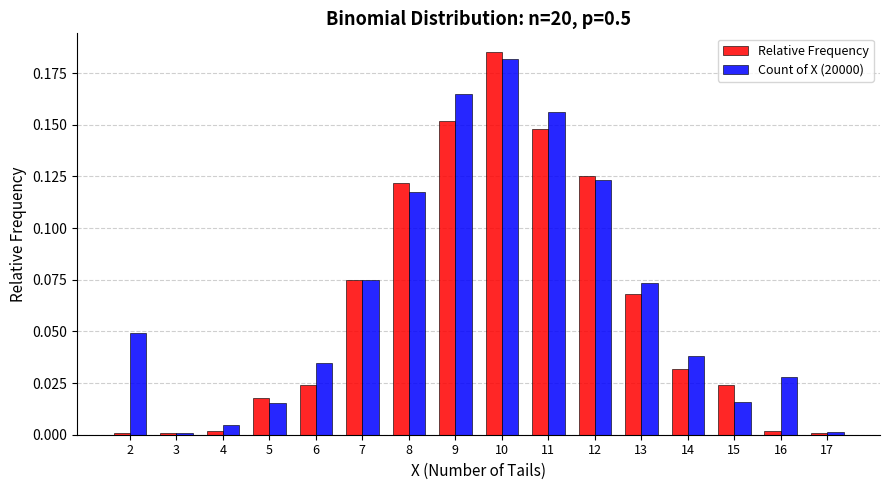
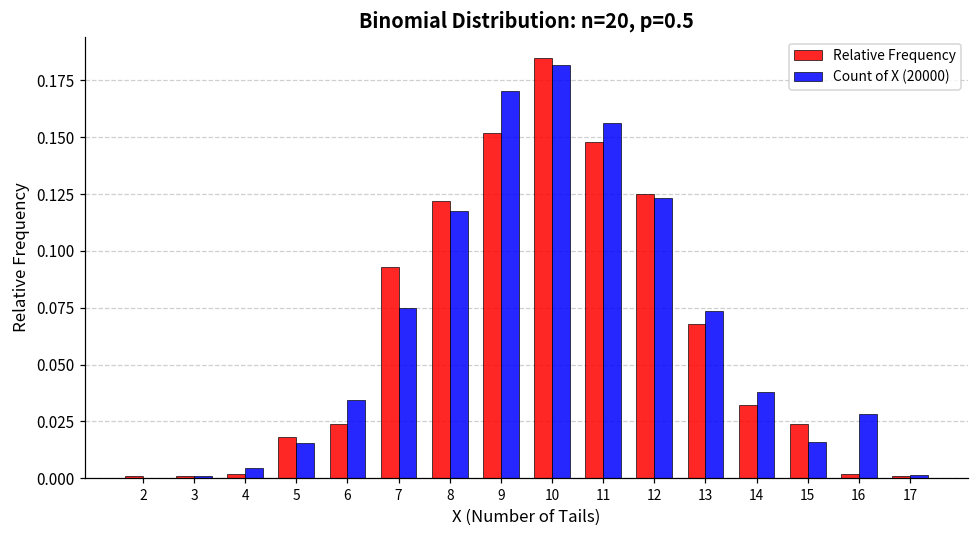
Count of X (20000), 2: 0.049 -> 0.000
Relative Frequency, 7: 0.075 -> 0.093
Count of X (20000), 9: 0.165 -> 0.170
